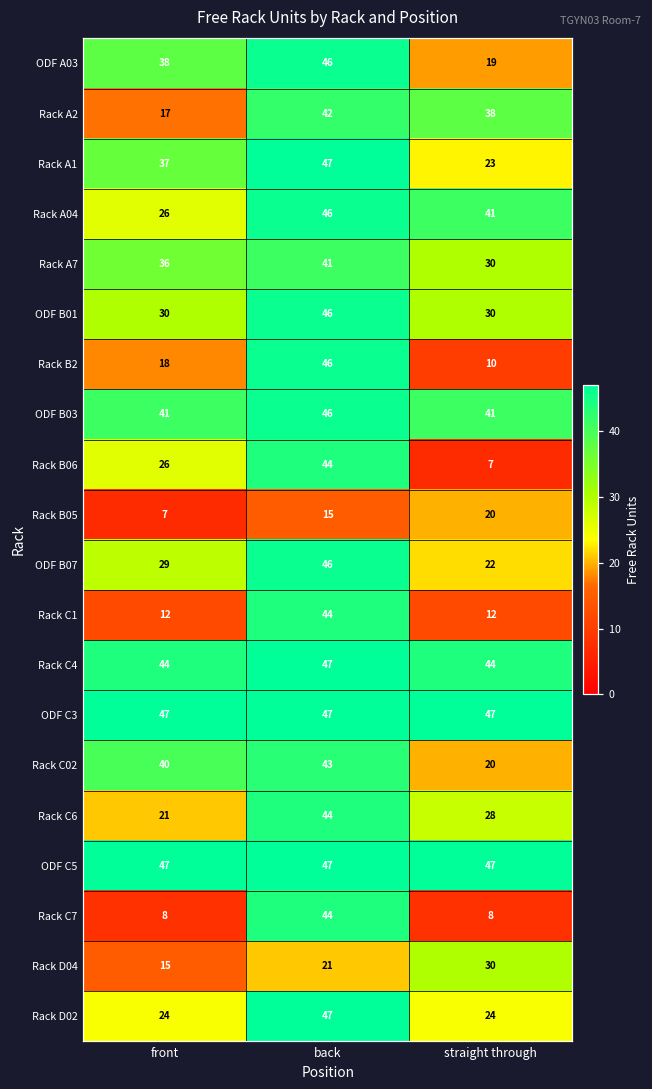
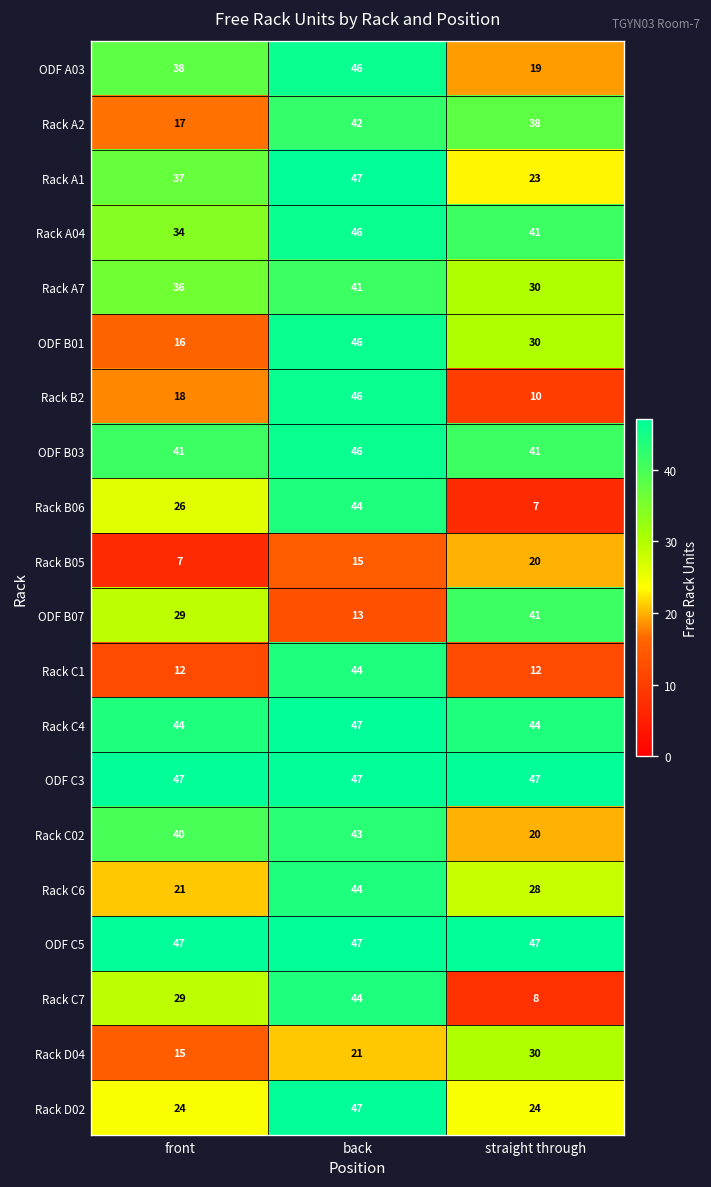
Rack A04, front: 26 -> 34
ODF B01, front: 30 -> 16
ODF B07, back: 46 -> 13
ODF B07, straight through: 22 -> 41
Rack C7, front: 8 -> 29
